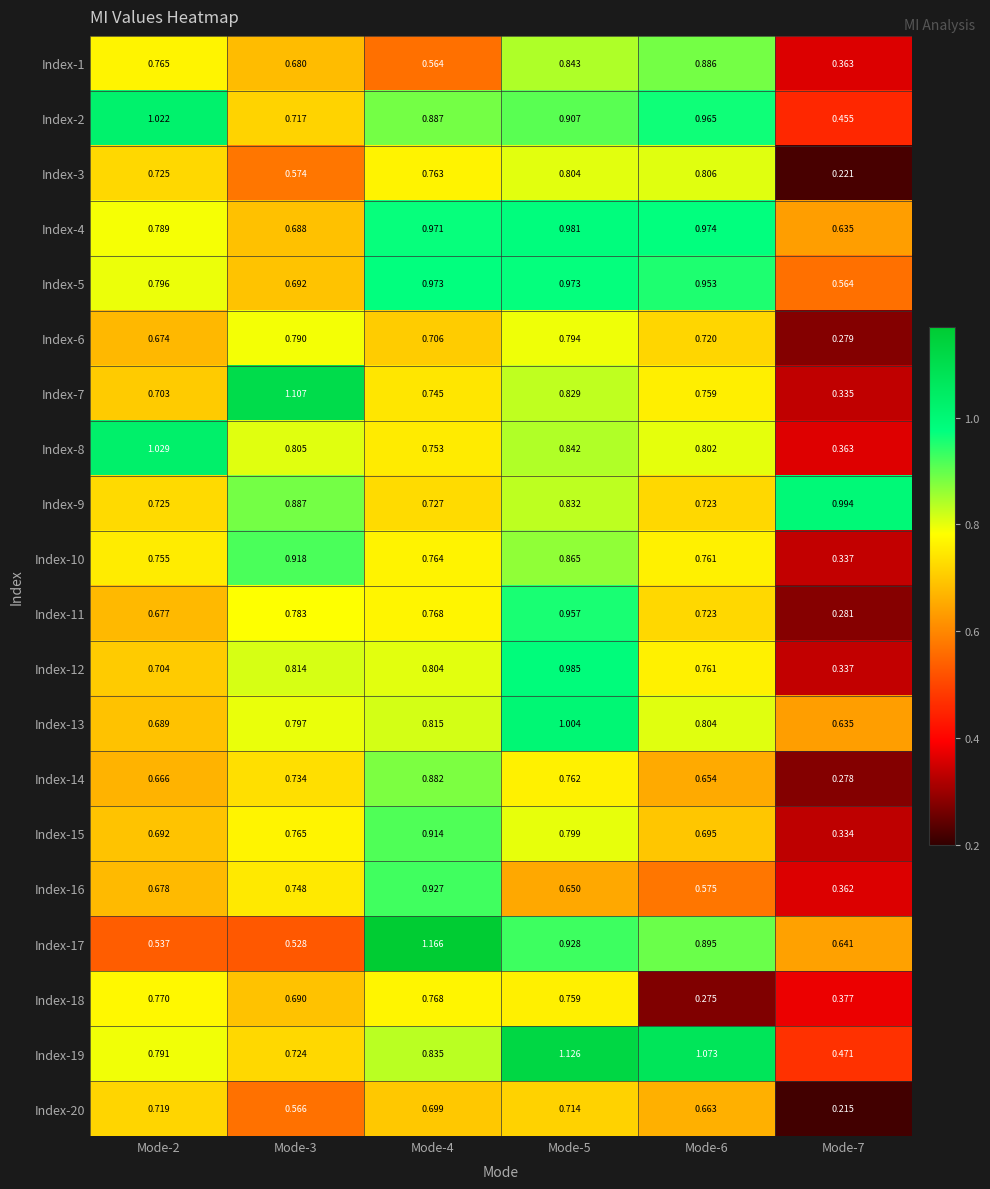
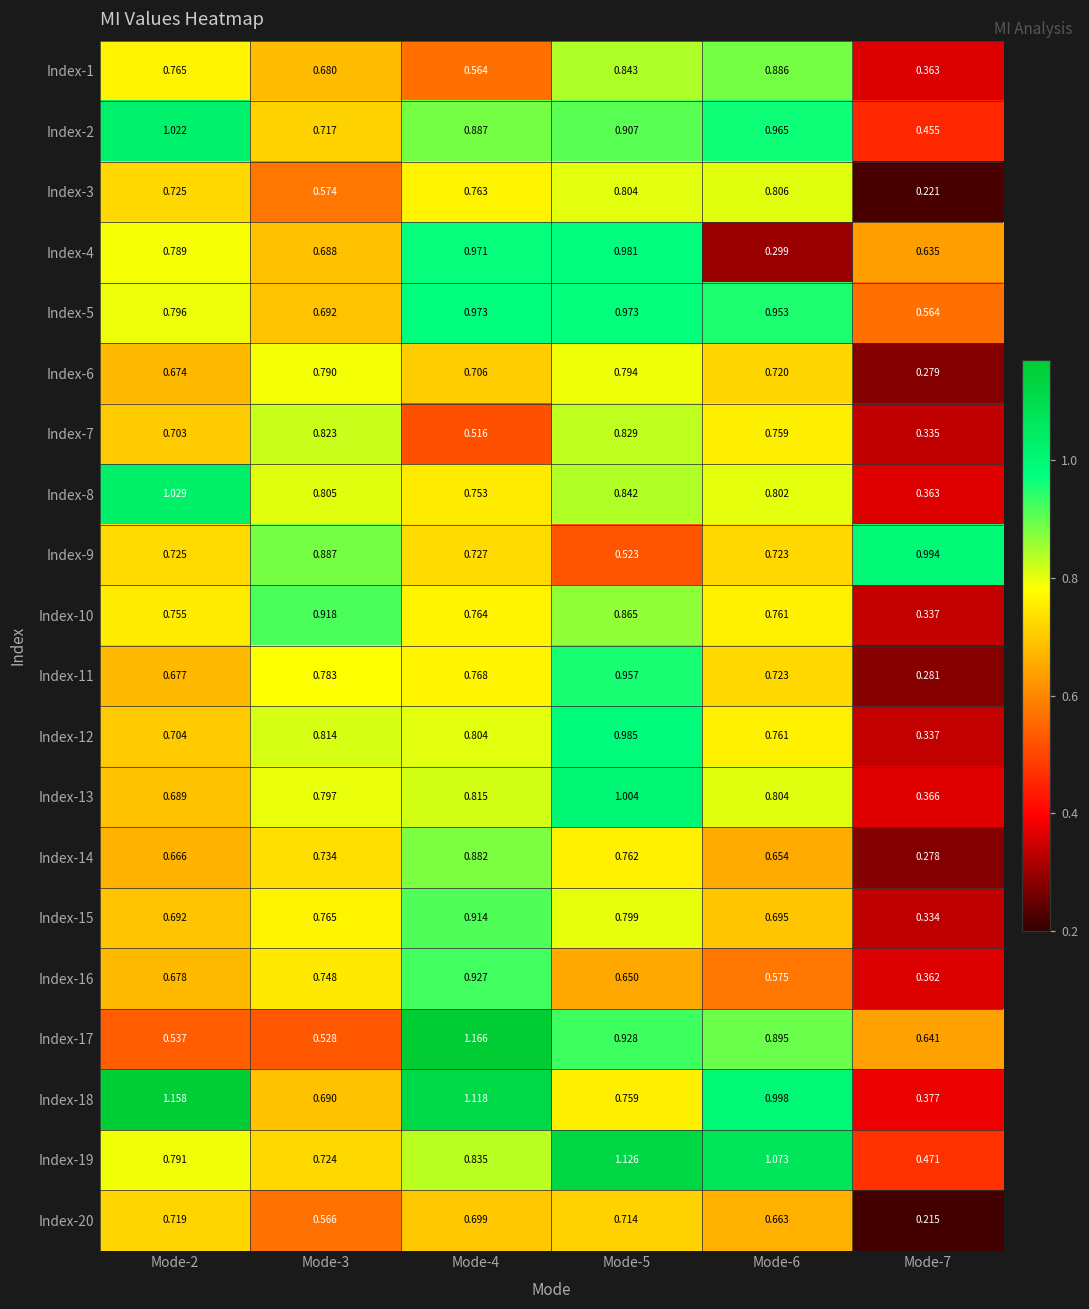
Index-4, Mode-6: 0.974 -> 0.299
Index-7, Mode-3: 1.107 -> 0.823
Index-7, Mode-4: 0.745 -> 0.516
Index-9, Mode-5: 0.832 -> 0.523
Index-13, Mode-7: 0.635 -> 0.366
Index-18, Mode-2: 0.770 -> 1.158
Index-18, Mode-4: 0.768 -> 1.118
Index-18, Mode-6: 0.275 -> 0.998
